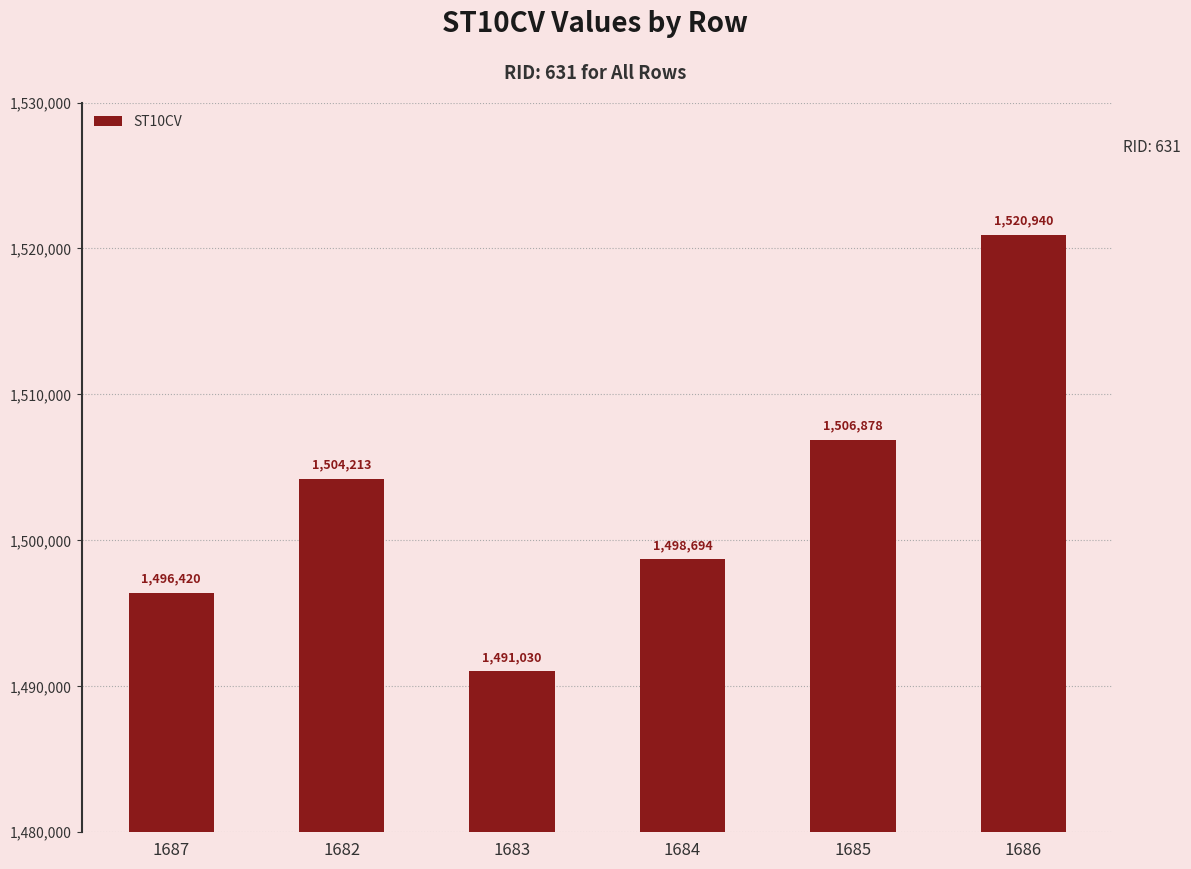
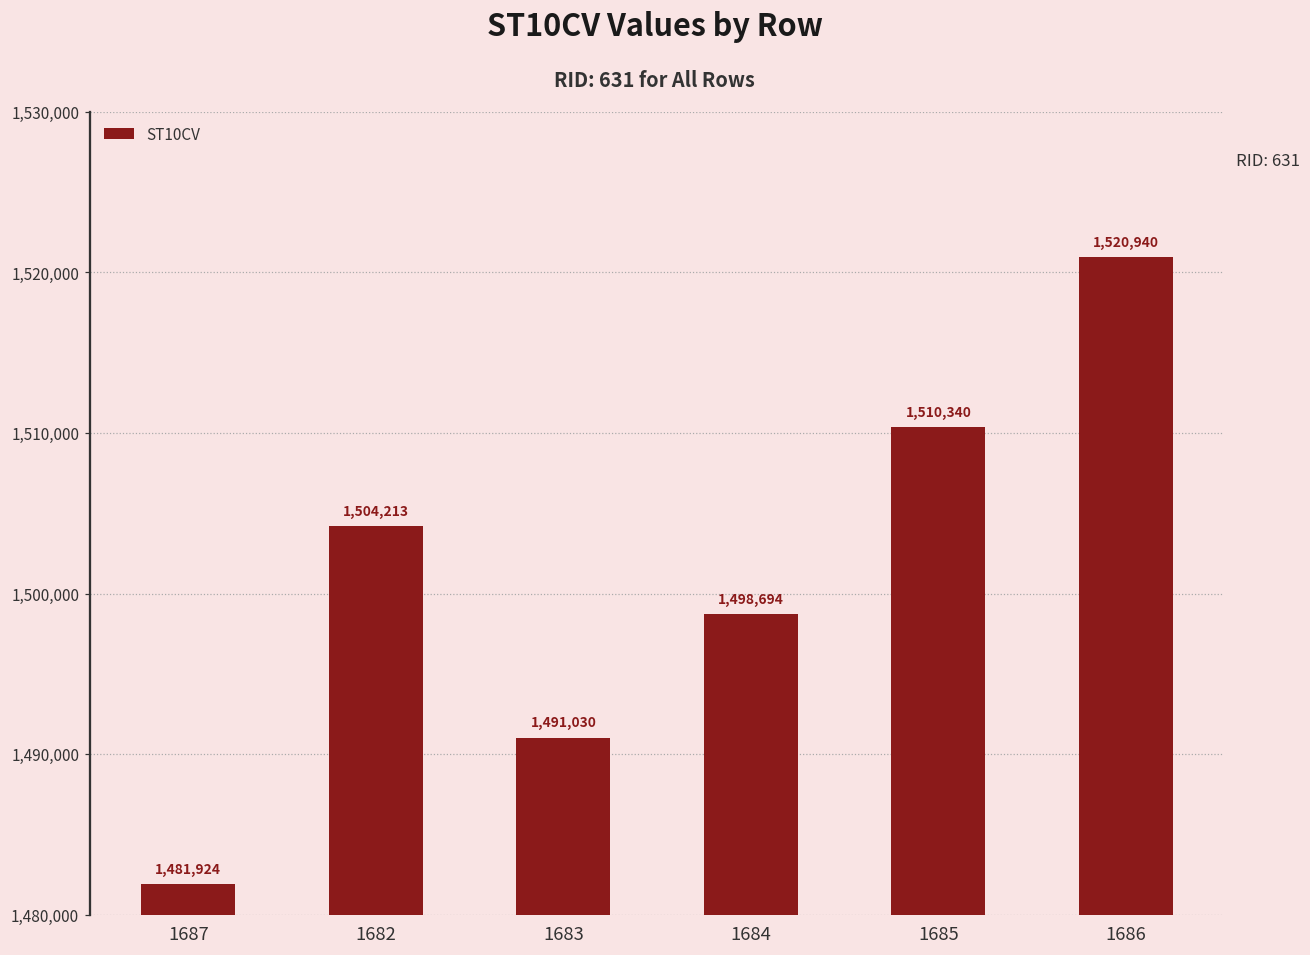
1687: 1,496,420 -> 1,481,924
1685: 1,506,878 -> 1,510,340
